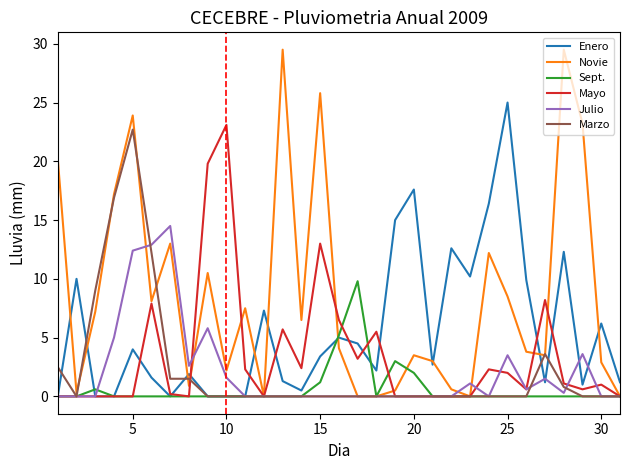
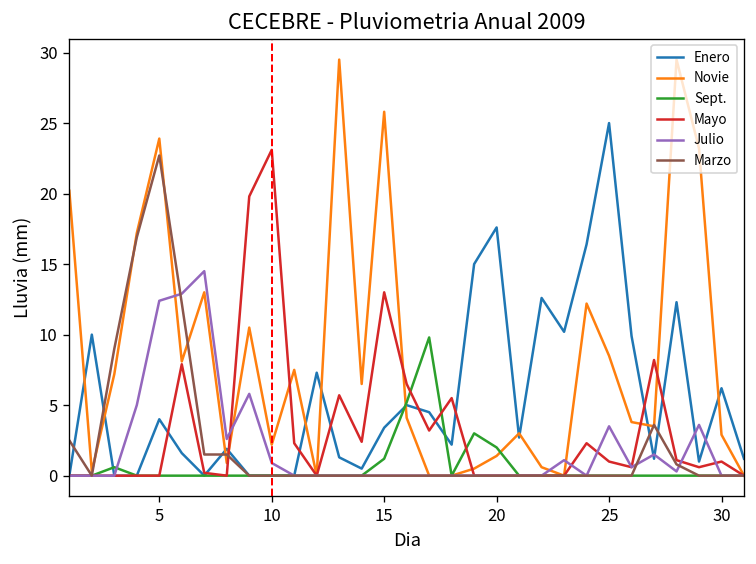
Julio, 10: 1.6 -> 0.9
Novie, 20: 3.5 -> 1.4
Mayo, 25: 2 -> 1
